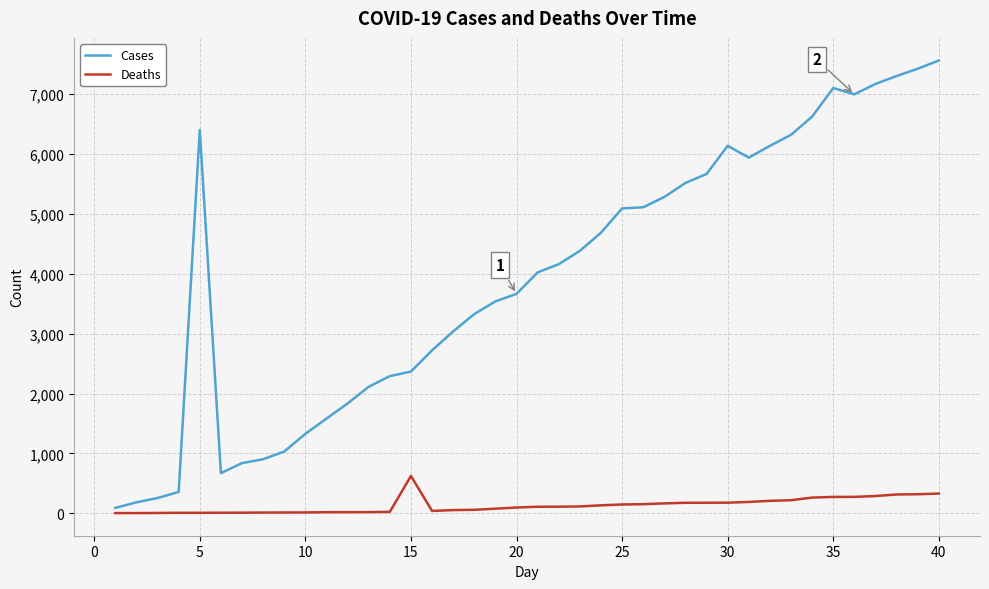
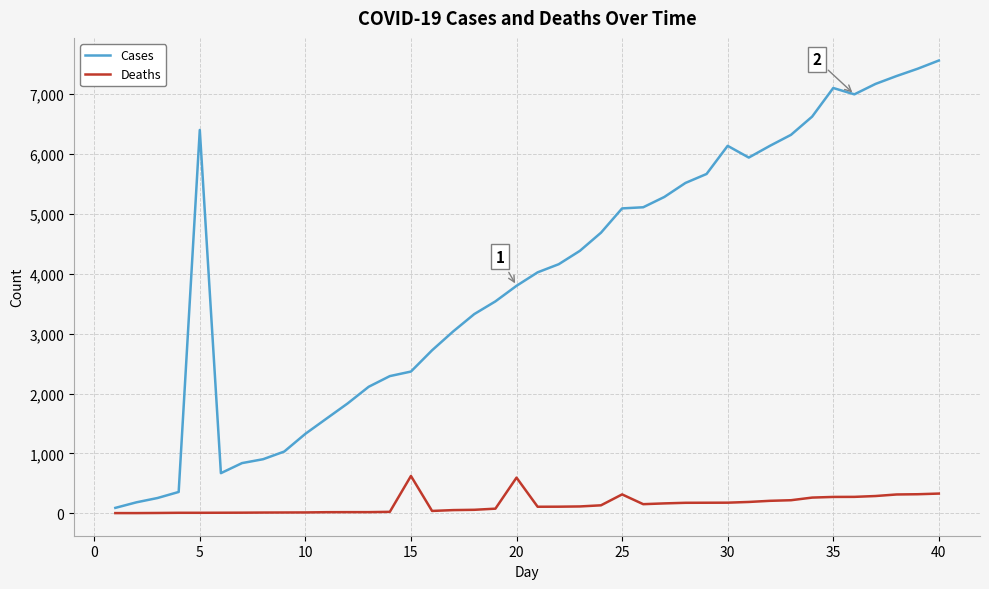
Cases, 20: 3,700 -> 3,800
Deaths, 20: 100 -> 600
Deaths, 25: 100 -> 300
